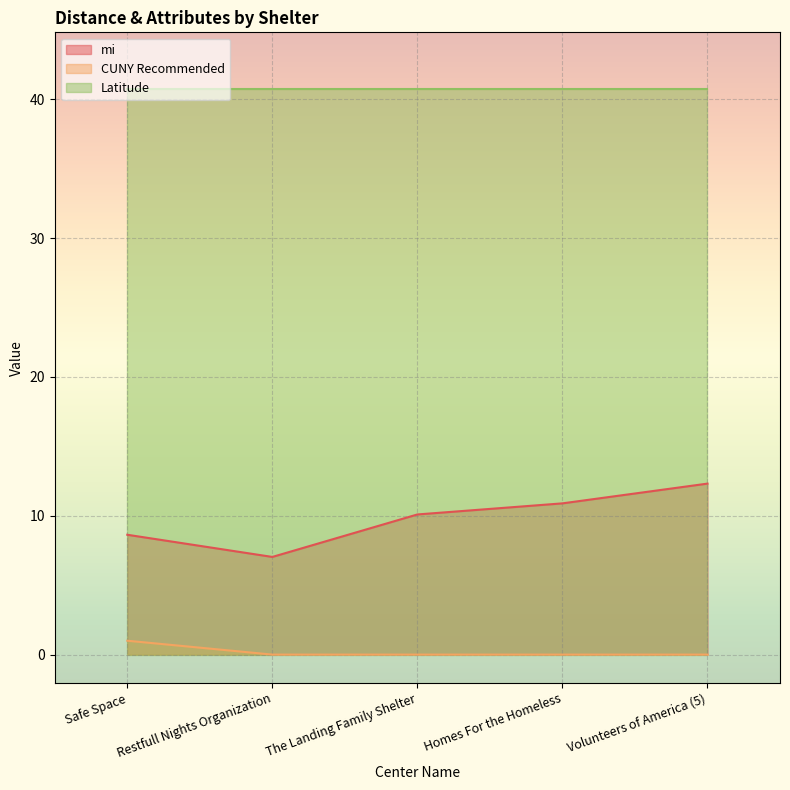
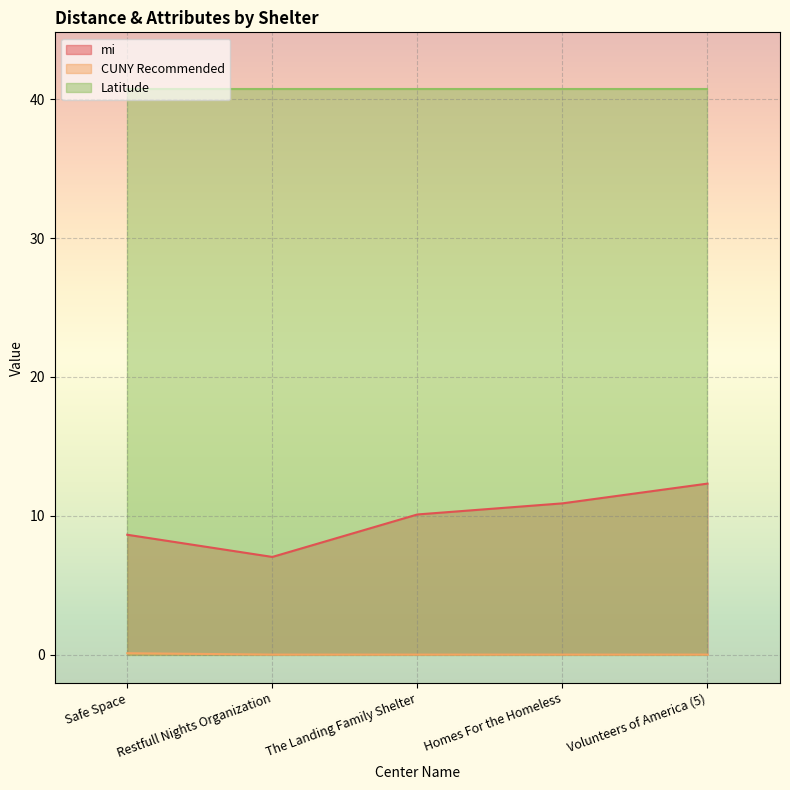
CUNY Recommended, Safe Space: 1.0 -> 0.1
